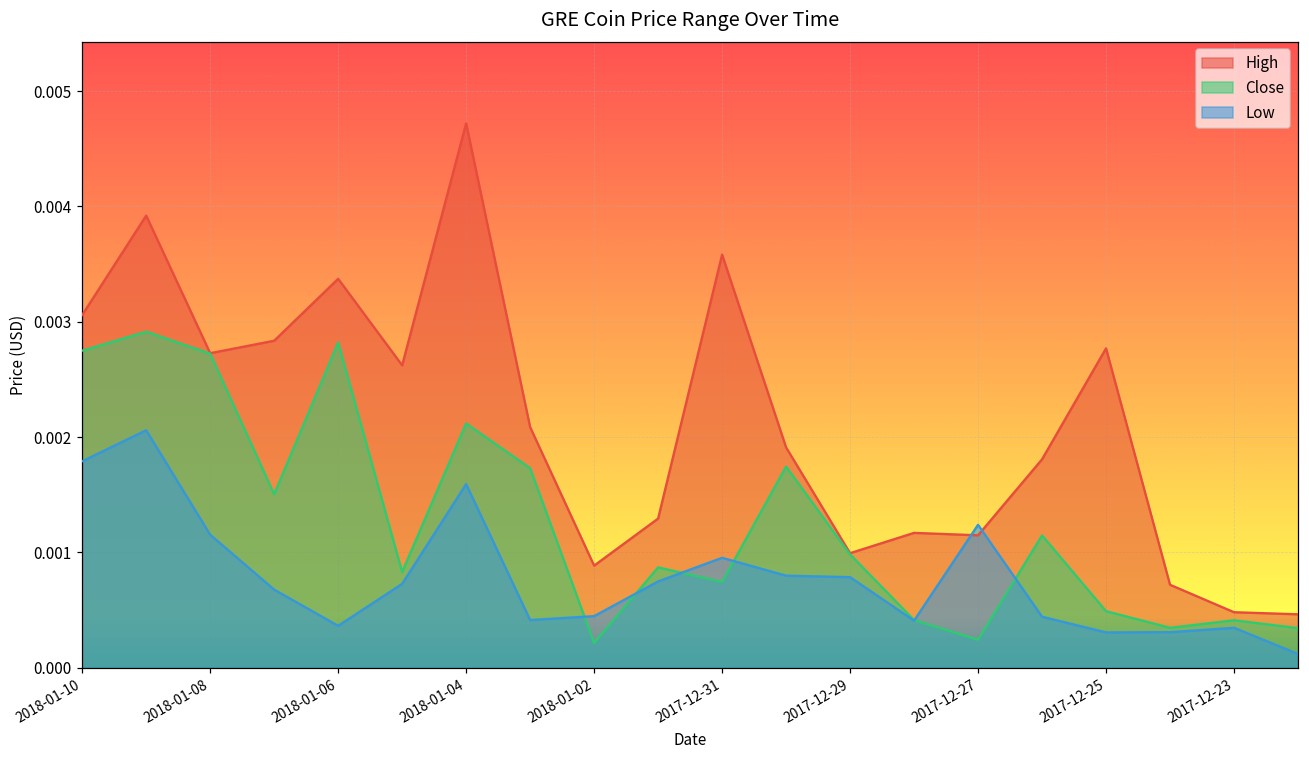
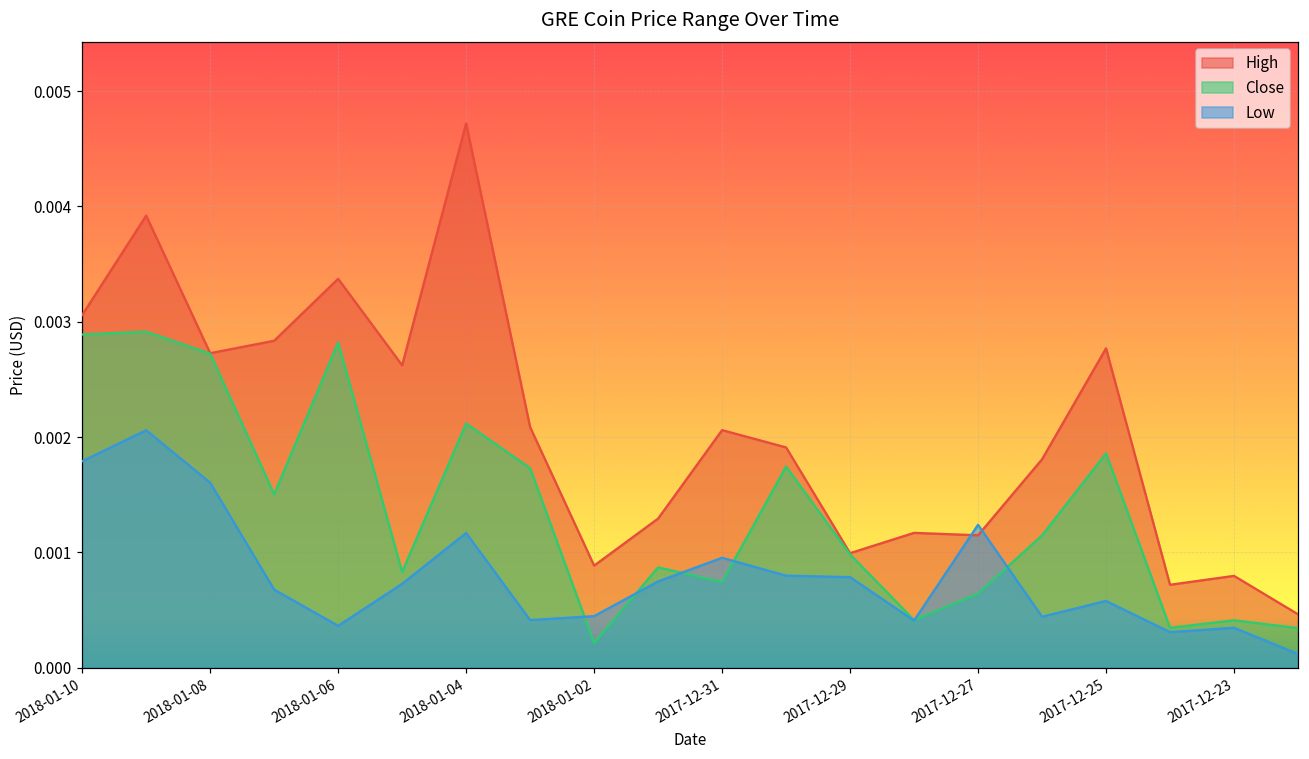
Close, 2018-01-10: 0.00275 -> 0.00289
Low, 2018-01-08: 0.00115 -> 0.00161
Low, 2018-01-04: 0.00159 -> 0.00117
High, 2017-12-31: 0.00358 -> 0.00206
Close, 2017-12-27: 0.00024 -> 0.00064
Close, 2017-12-25: 0.00049 -> 0.00186
Low, 2017-12-25: 0.00031 -> 0.00058
High, 2017-12-23: 0.00048 -> 0.00080
